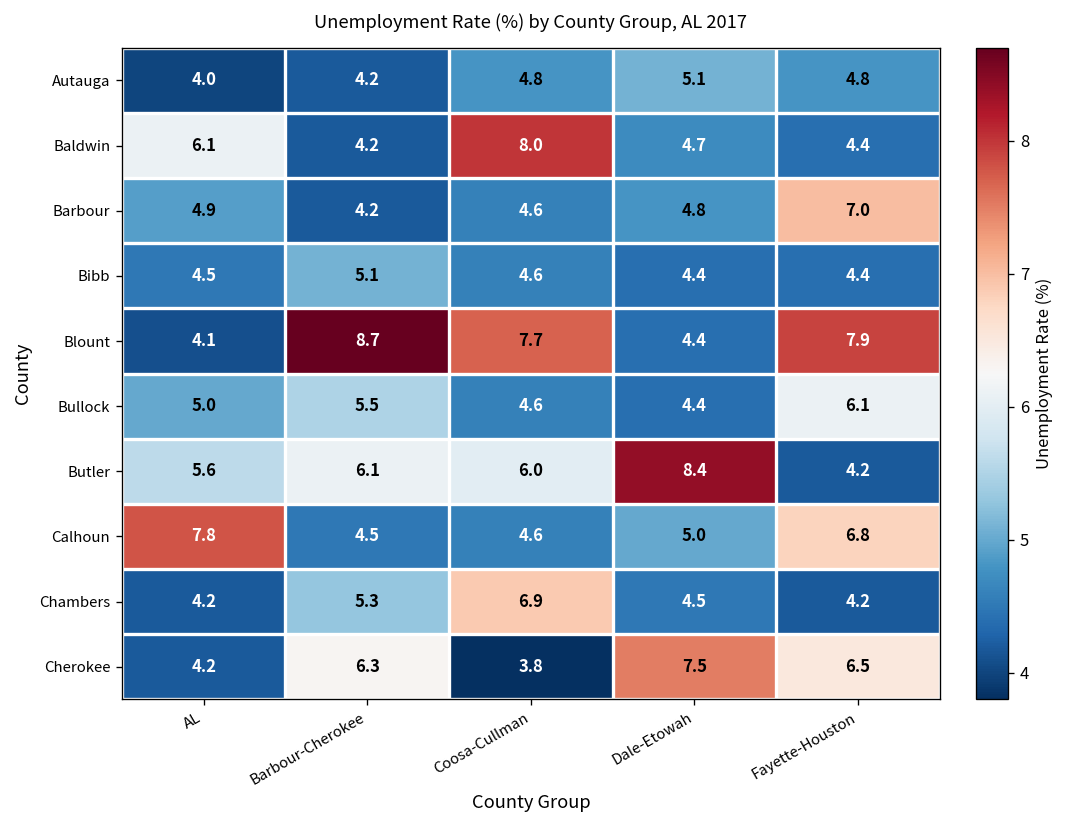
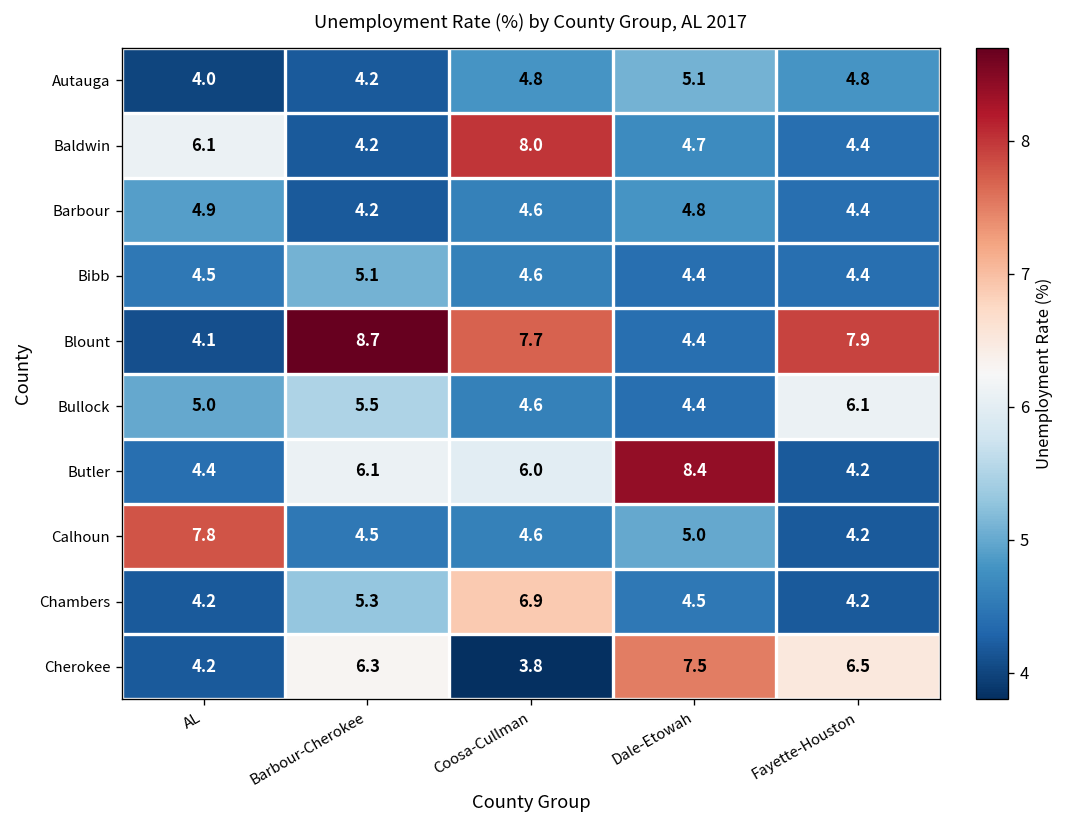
Barbour, Fayette-Houston: 7.0 -> 4.4
Butler, AL: 5.6 -> 4.4
Calhoun, Fayette-Houston: 6.8 -> 4.2
